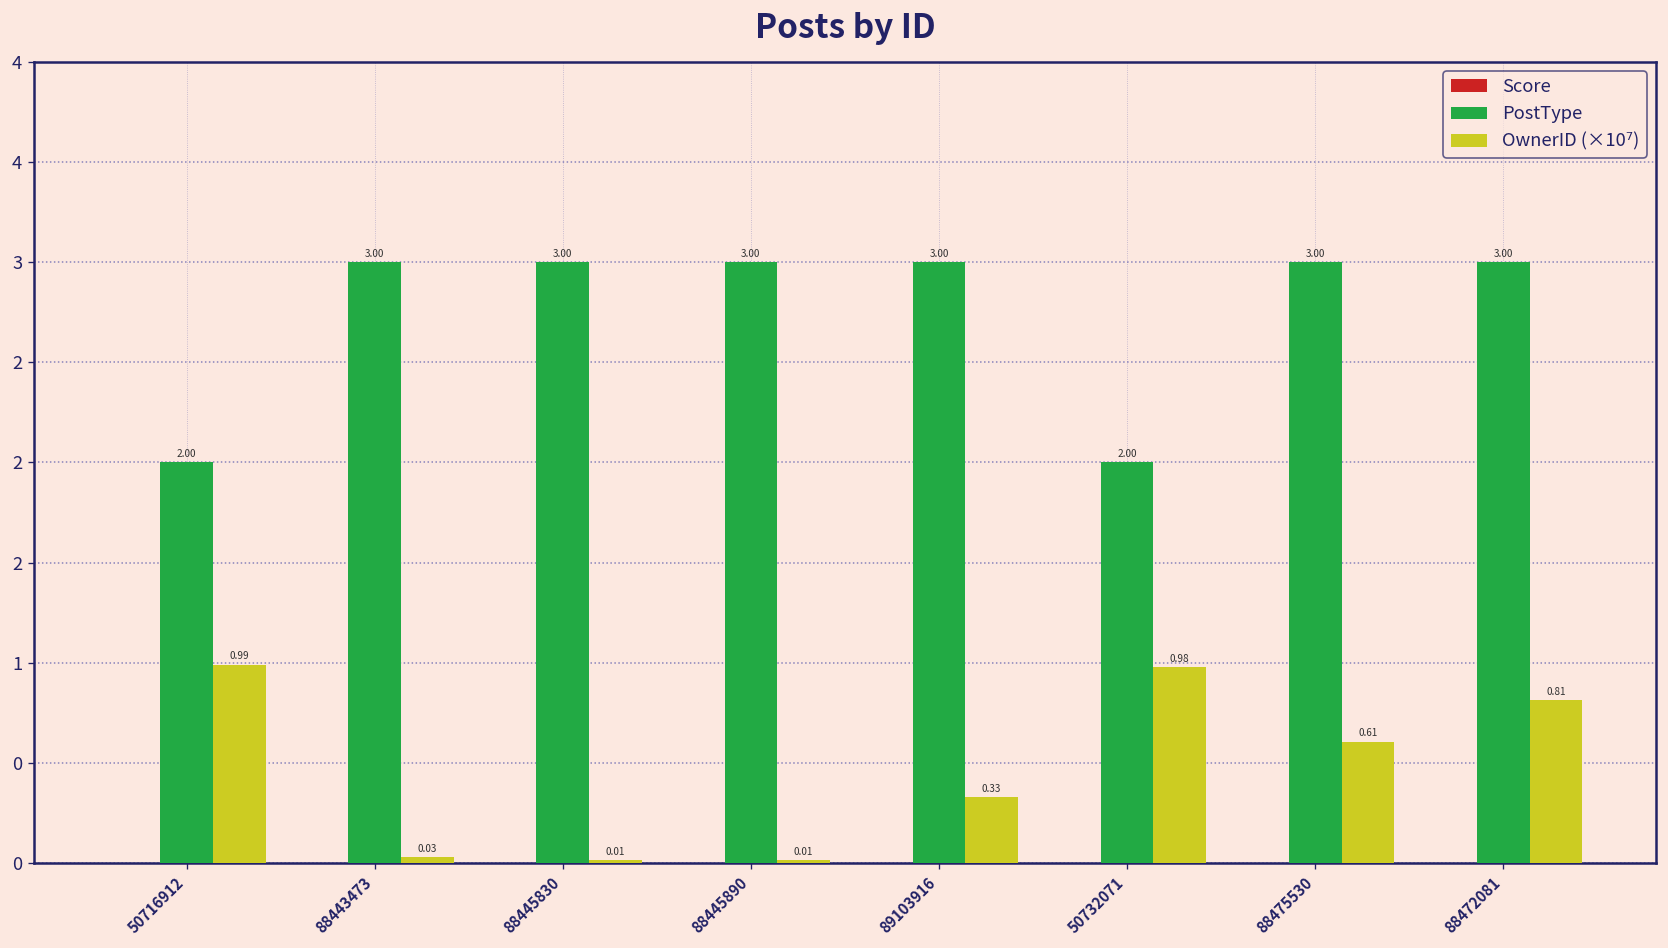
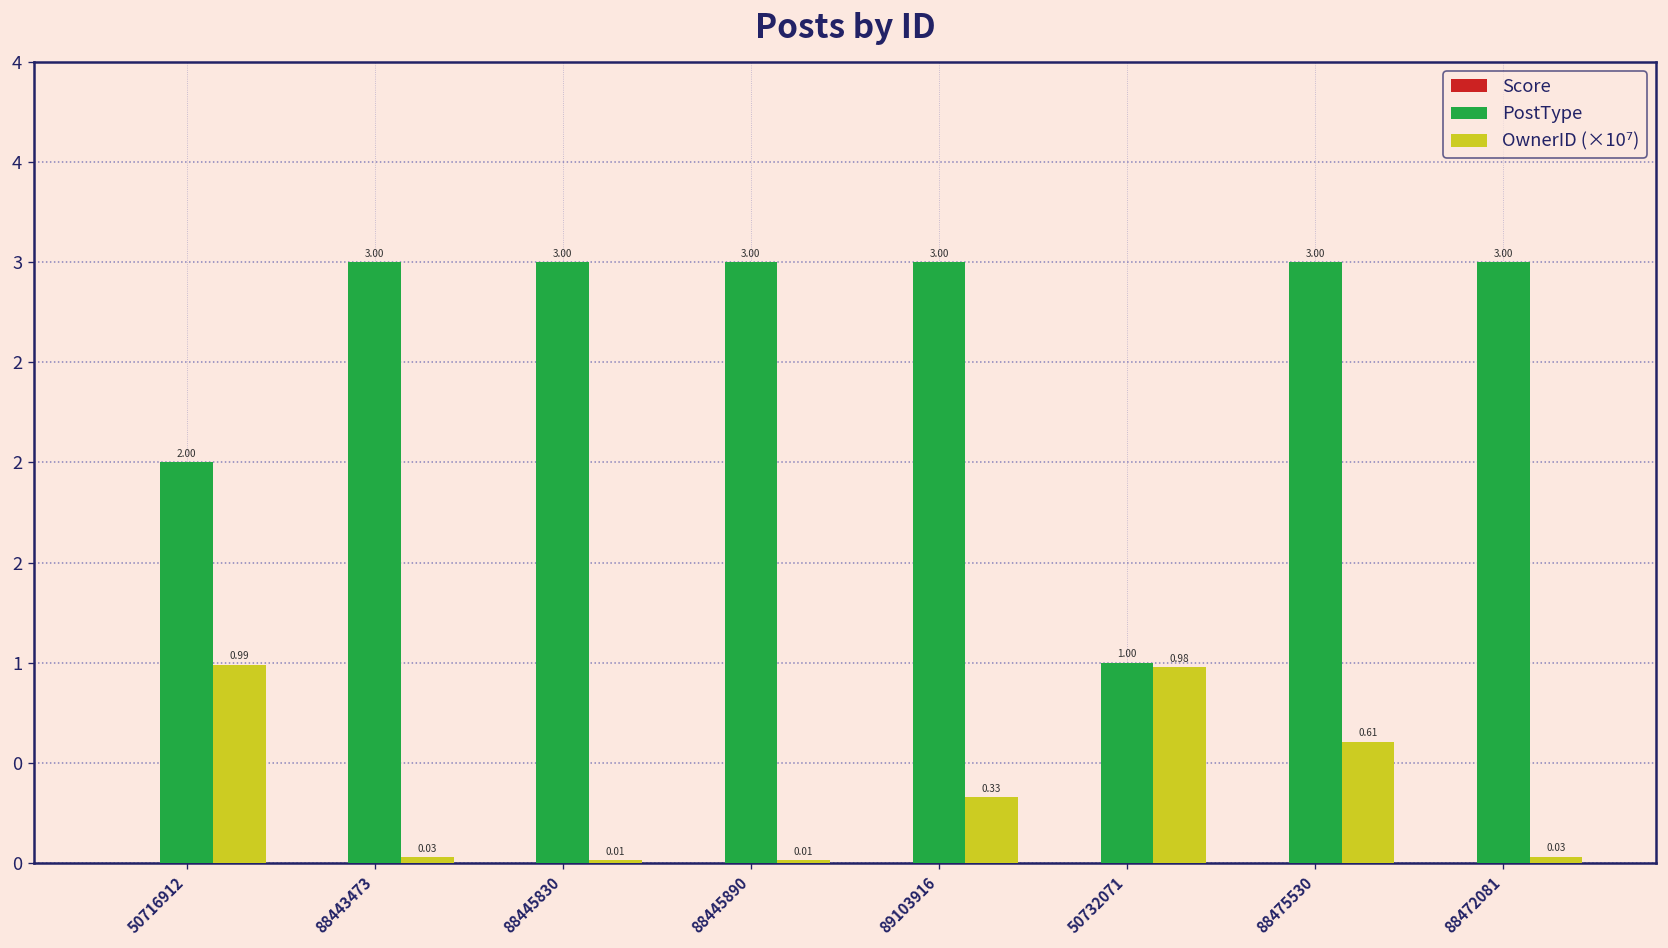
PostType, 50732071: 2.00 -> 1.00
OwnerID (×10⁷), 88472081: 0.81 -> 0.03
